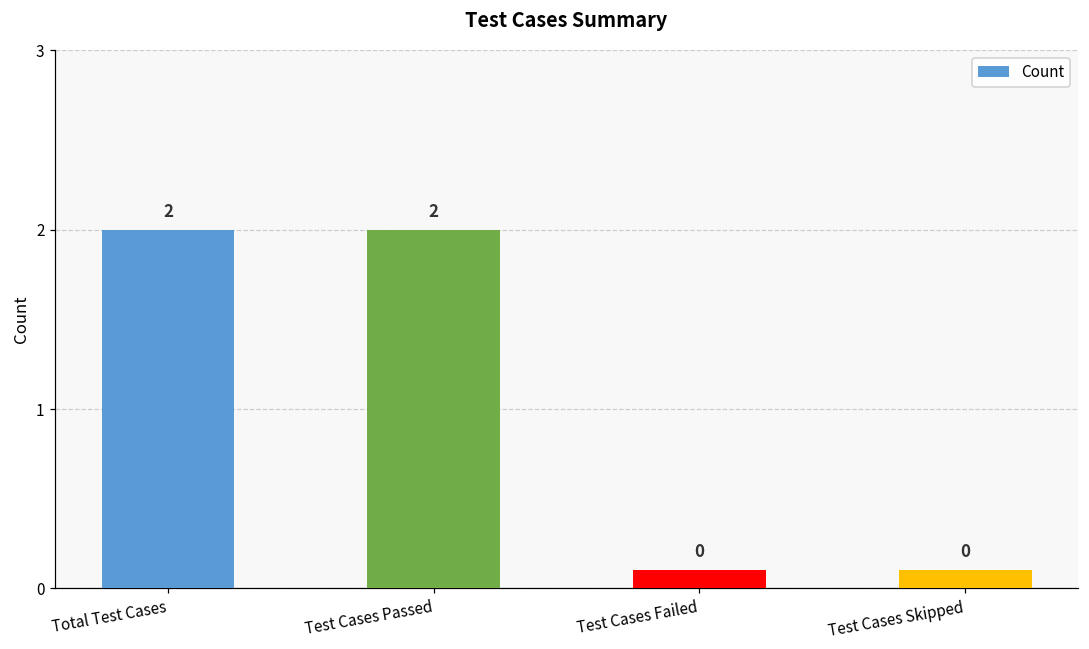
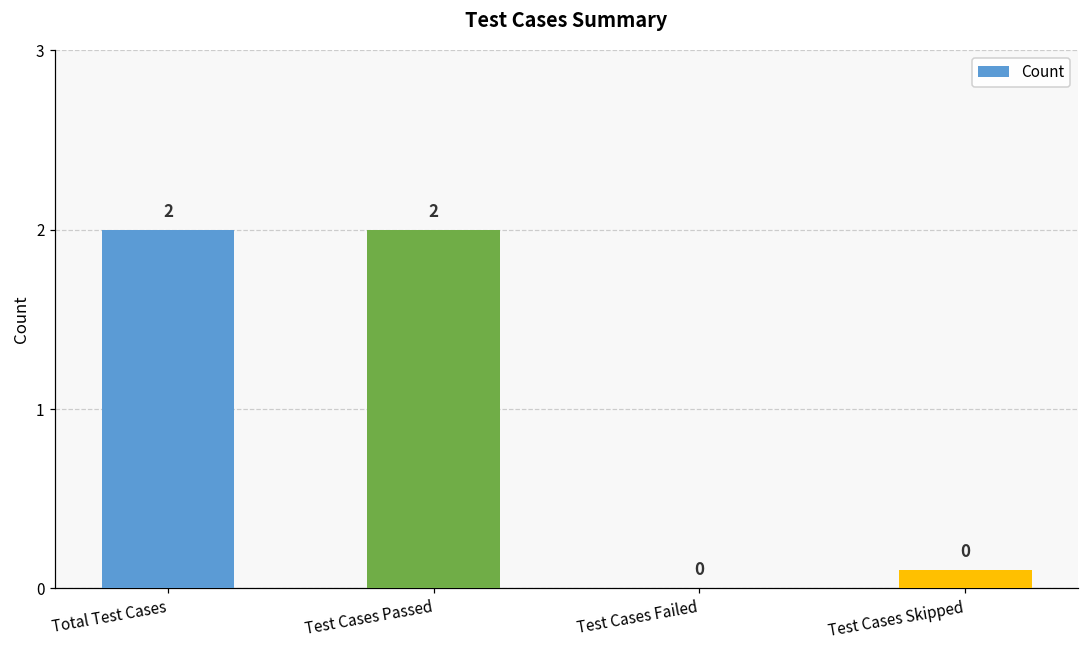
Test Cases Failed: 0.1 -> 0.0
